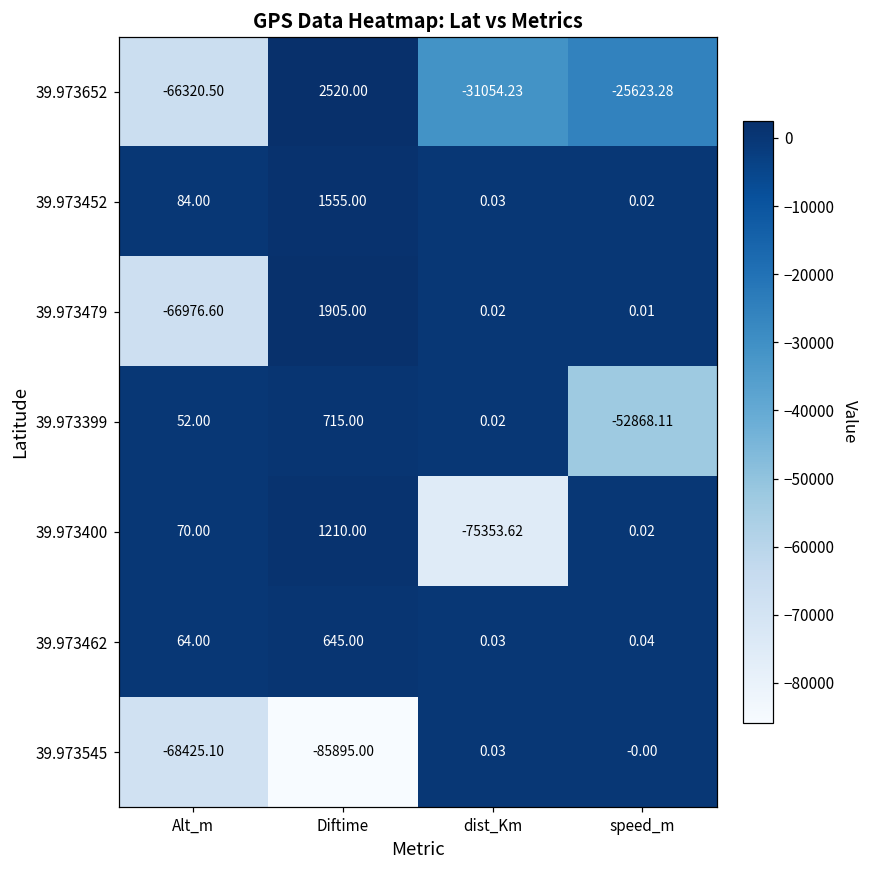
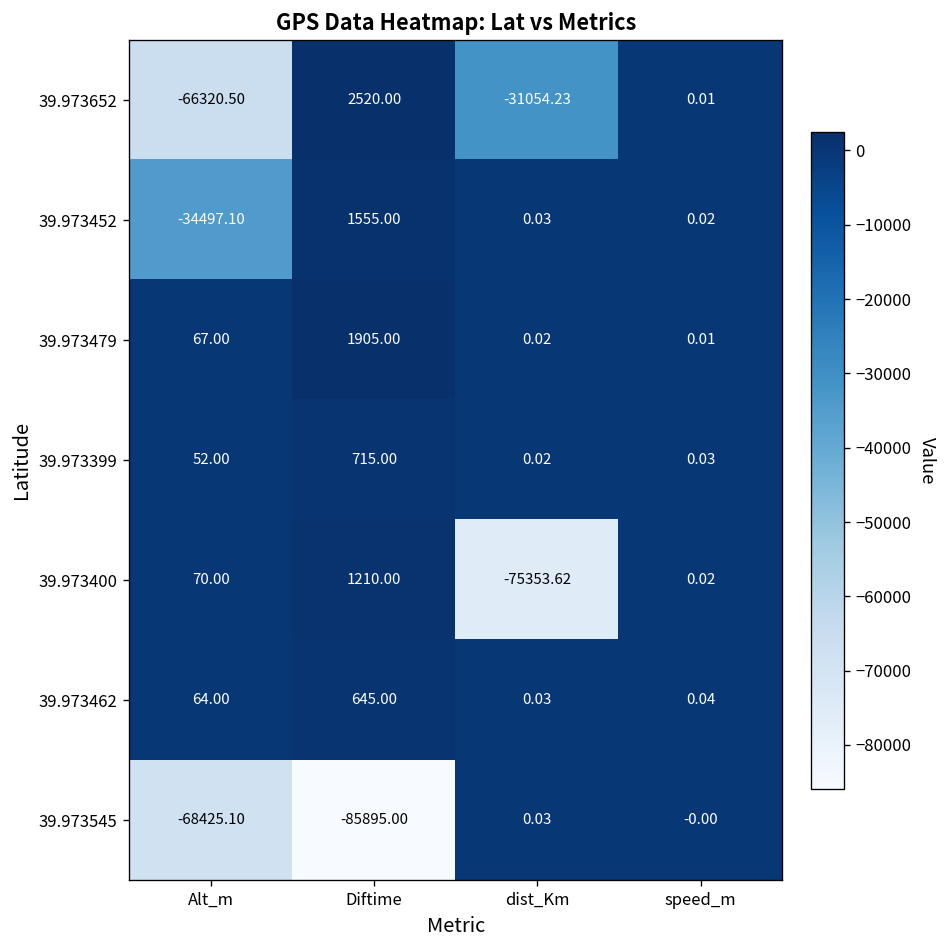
39.973652, speed_m: -25623.28 -> 0.01
39.973452, Alt_m: 84.00 -> -34497.10
39.973479, Alt_m: -66976.60 -> 67.00
39.973399, speed_m: -52868.11 -> 0.03
